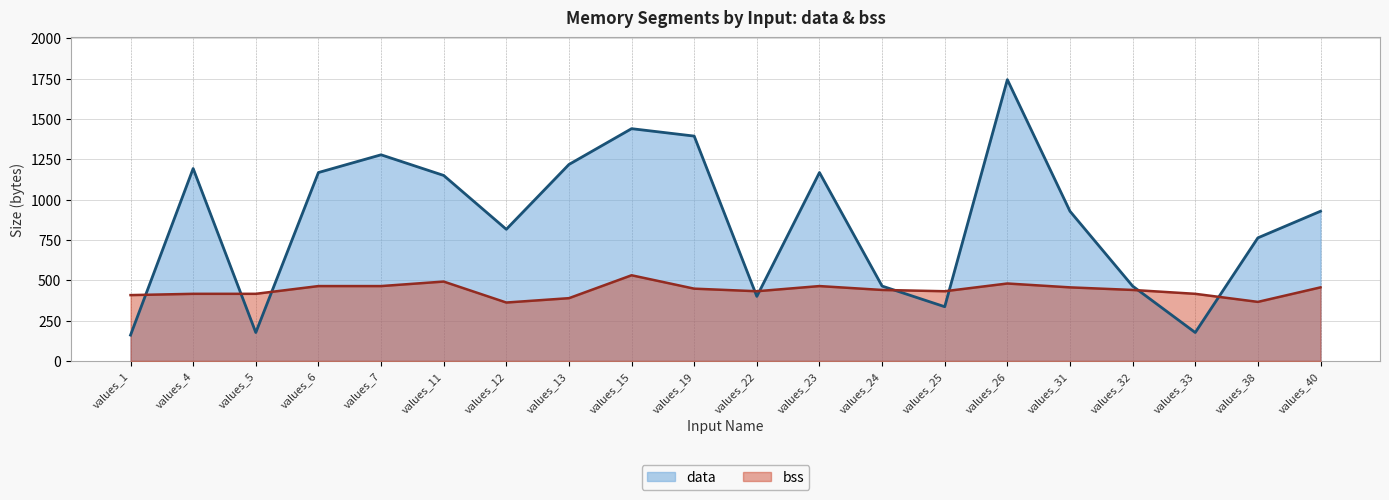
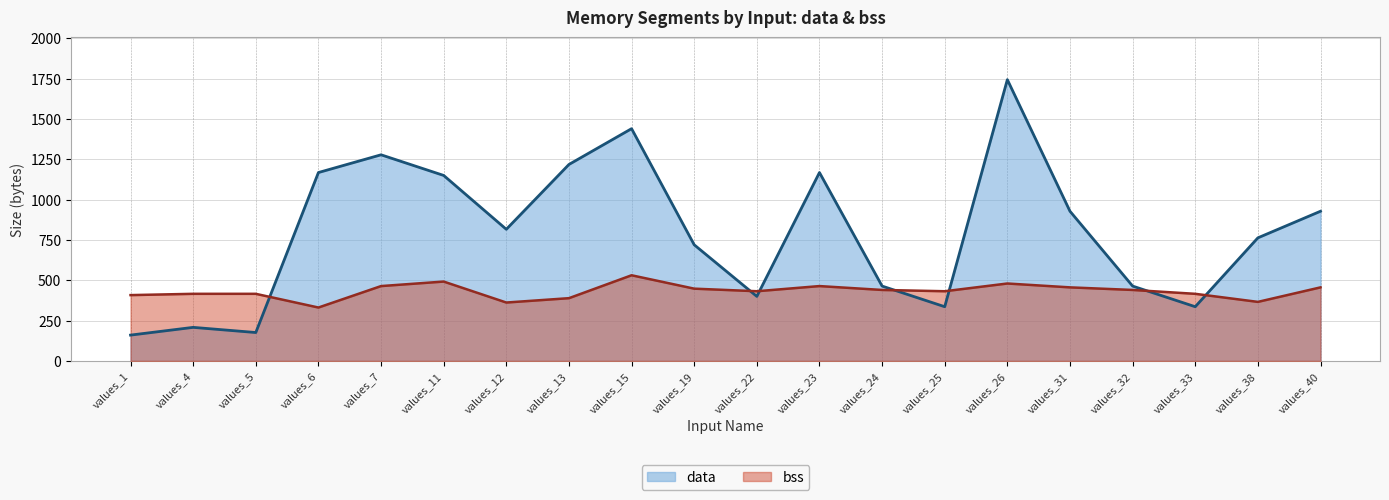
data, values_4: 1190 -> 210
bss, values_6: 460 -> 330
data, values_19: 1390 -> 720
data, values_33: 180 -> 340
